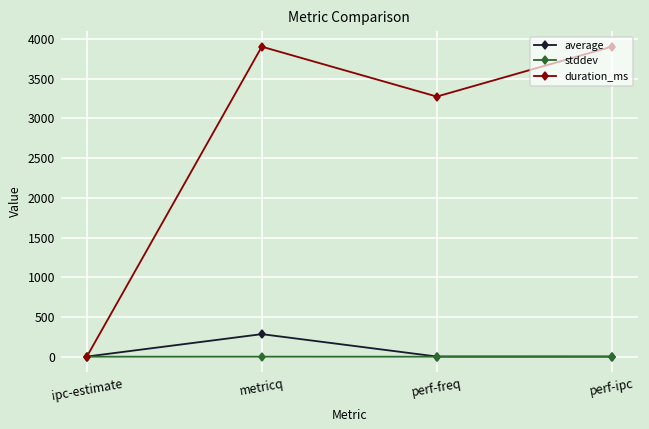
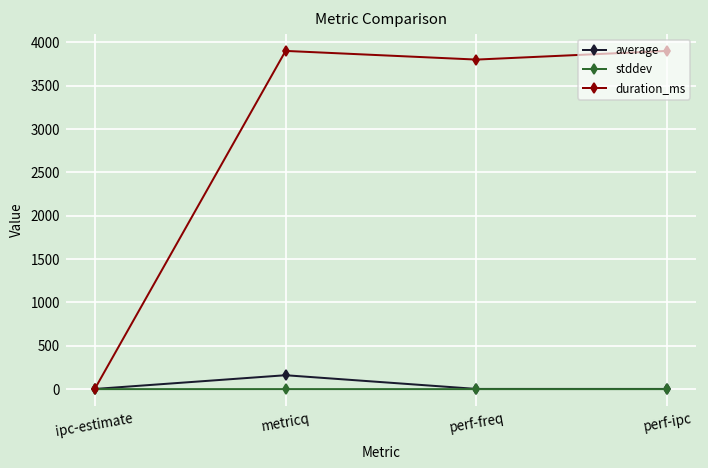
average, metricq: 300 -> 200
duration_ms, perf-freq: 3300 -> 3800
